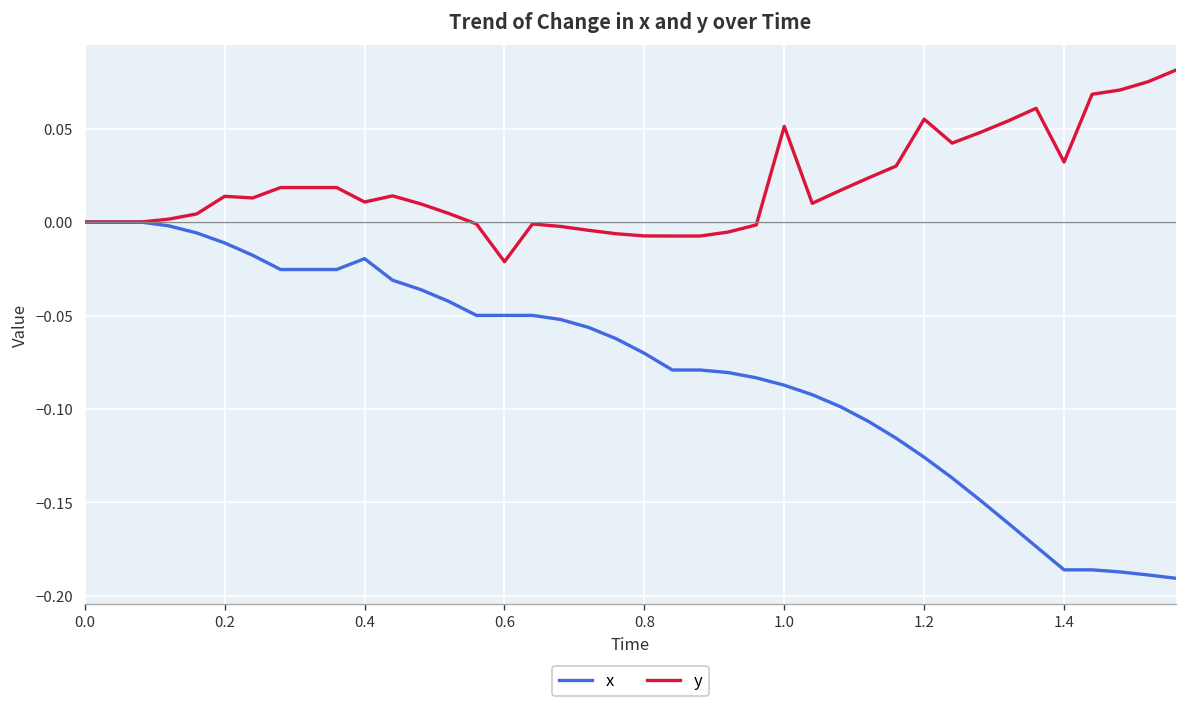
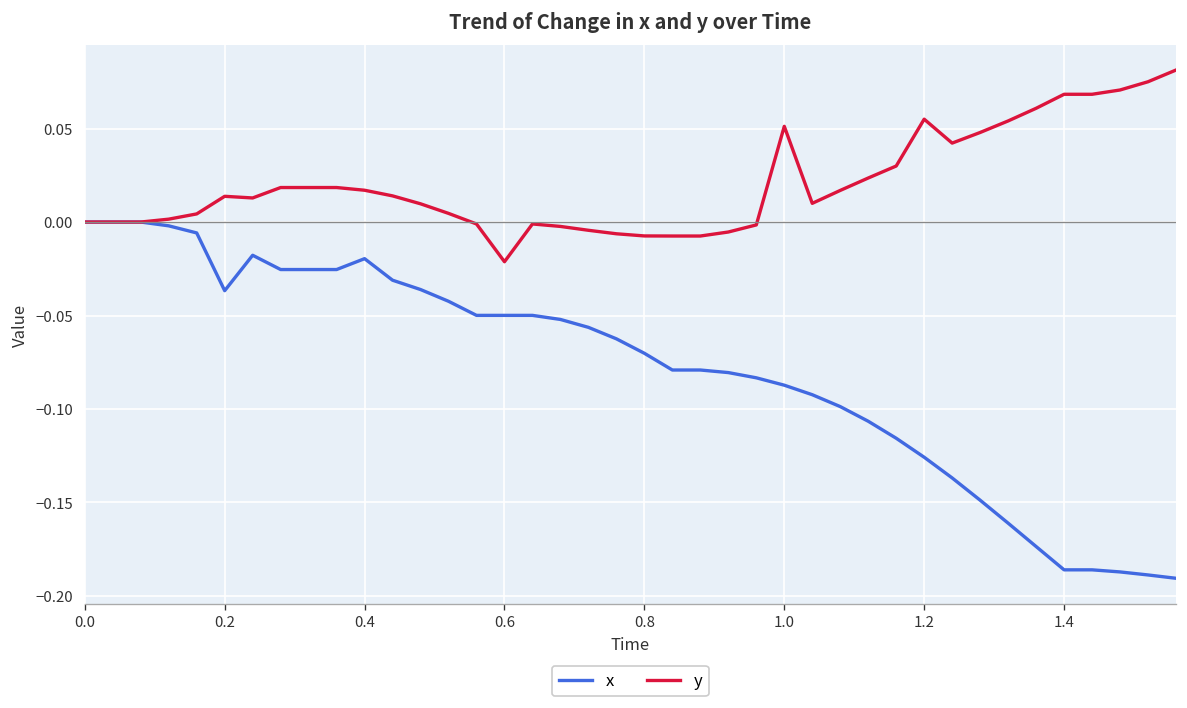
x, 0.2: -0.011 -> -0.037
y, 0.4: 0.011 -> 0.017
y, 1.4: 0.032 -> 0.068
